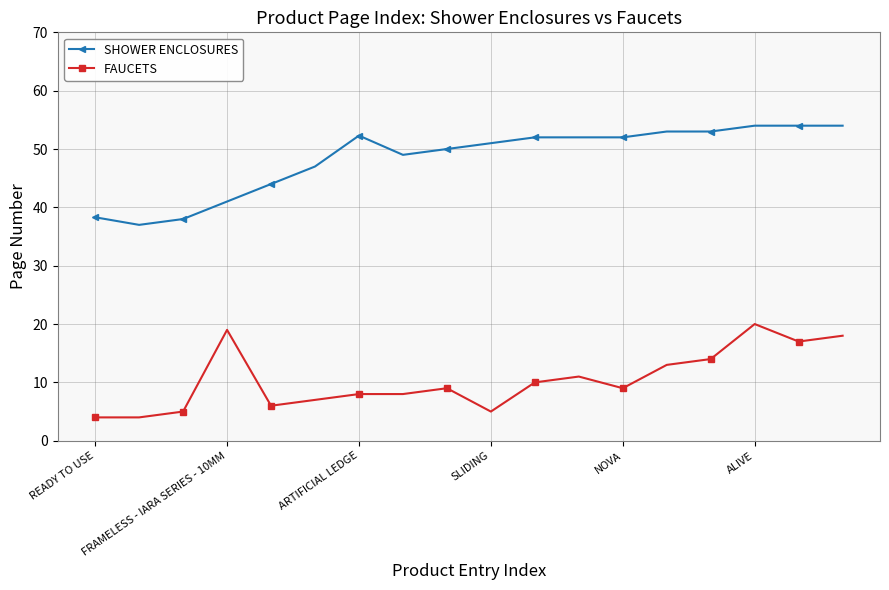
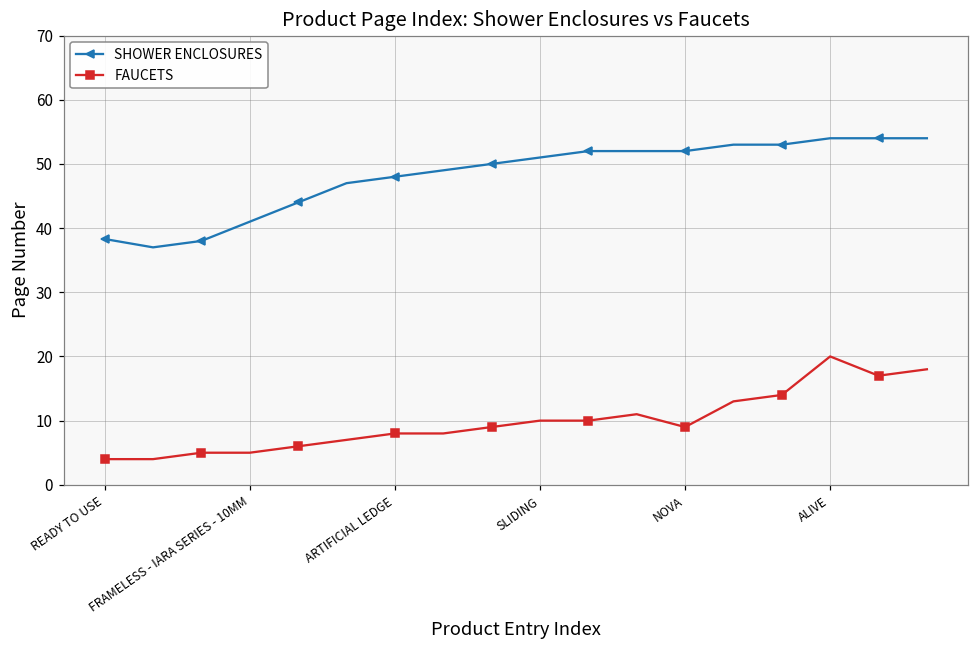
FAUCETS, FRAMELESS - IARA SERIES - 10MM: 19 -> 5
SHOWER ENCLOSURES, ARTIFICIAL LEDGE: 52 -> 48
FAUCETS, SLIDING: 5 -> 10
